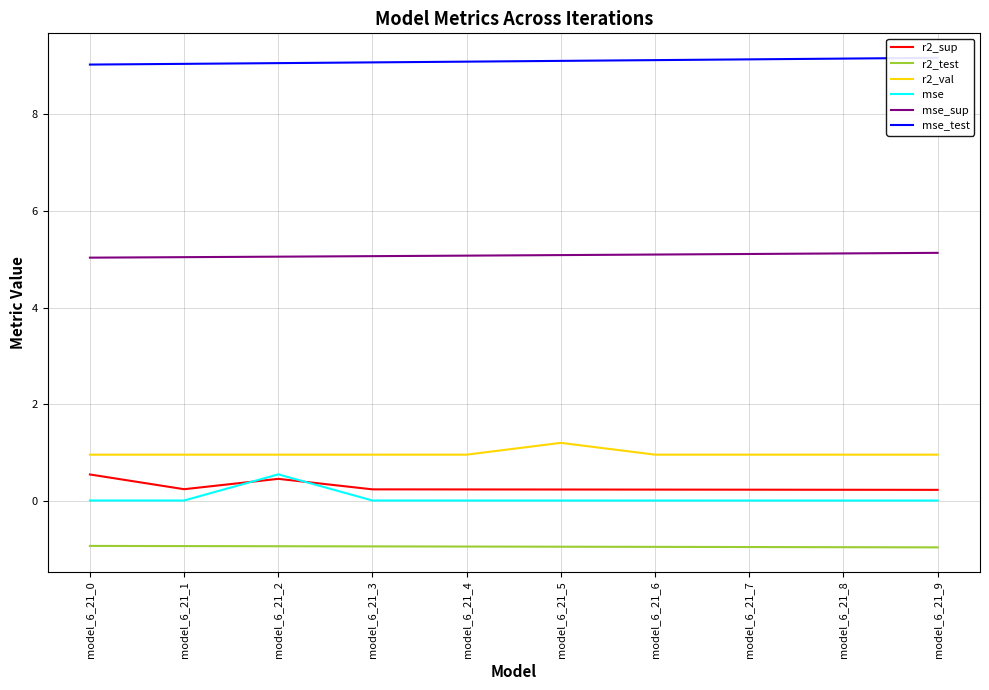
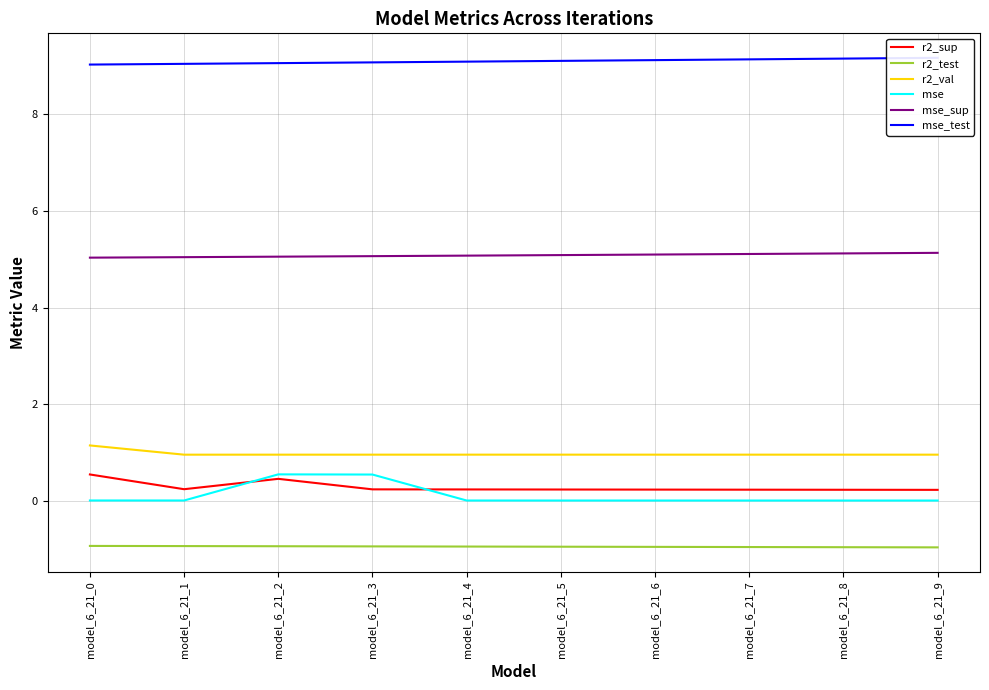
r2_val, model_6_21_0: 1.0 -> 1.2
mse, model_6_21_3: 0.0 -> 0.5
r2_val, model_6_21_5: 1.2 -> 1.0
